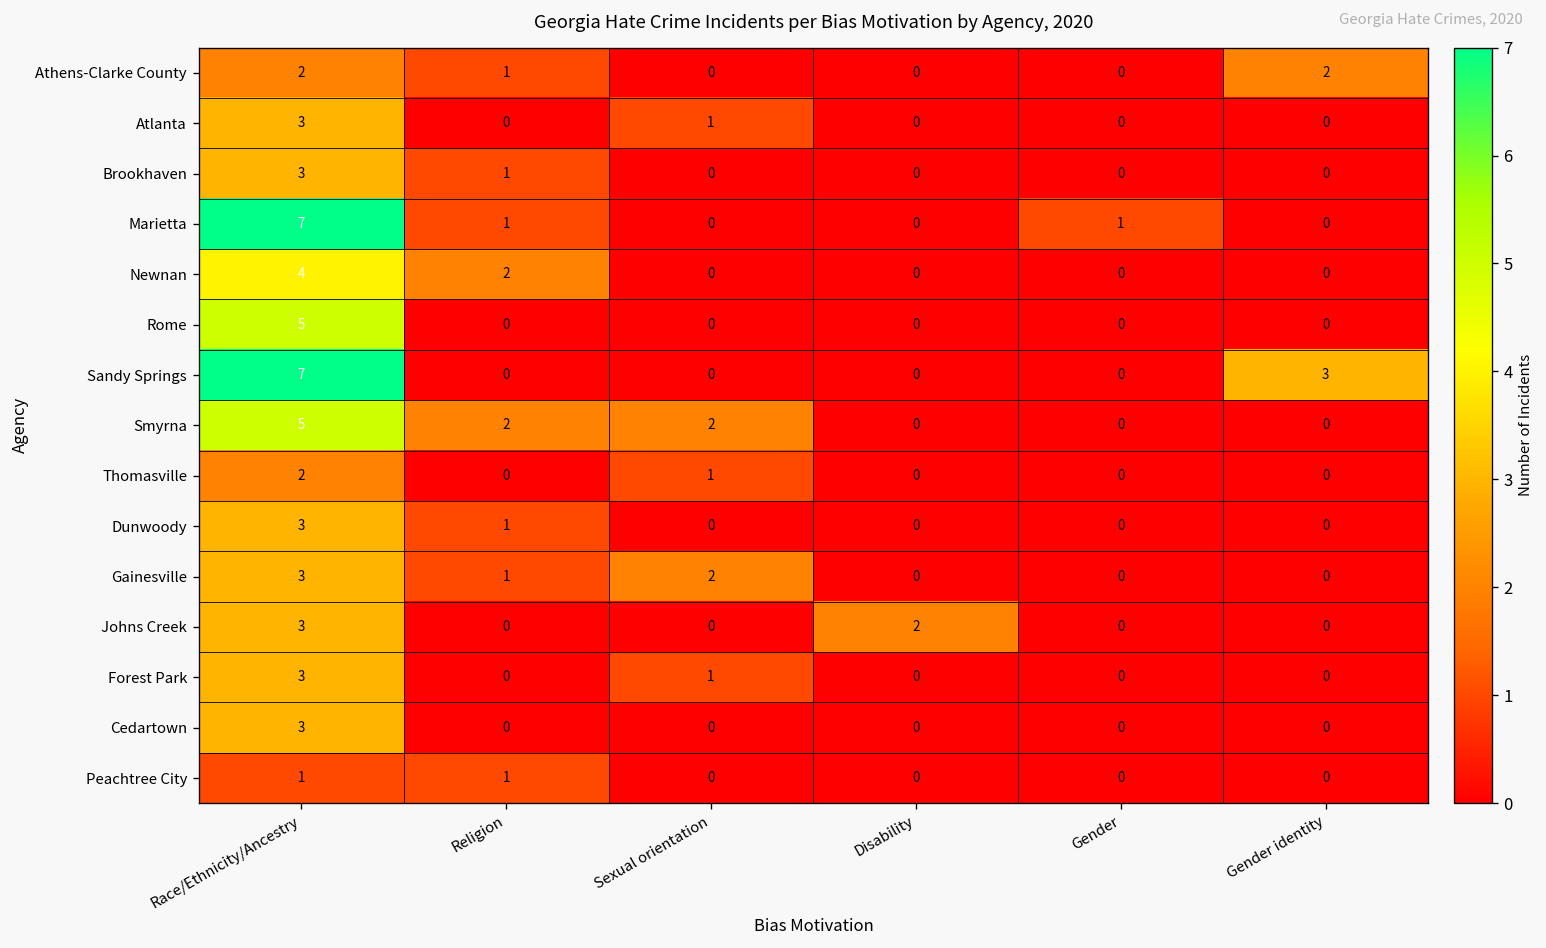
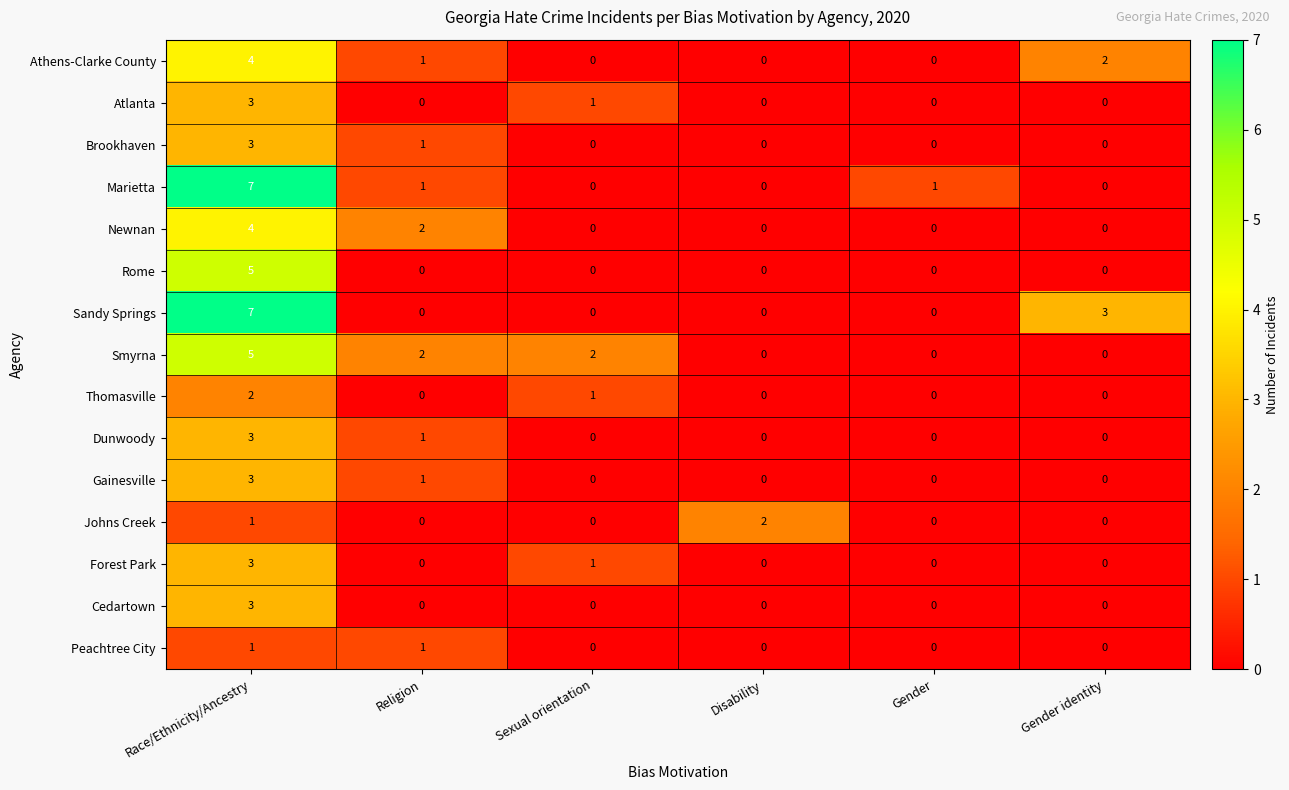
Athens-Clarke County, Race/Ethnicity/Ancestry: 2 -> 4
Gainesville, Sexual orientation: 2 -> 0
Johns Creek, Race/Ethnicity/Ancestry: 3 -> 1
